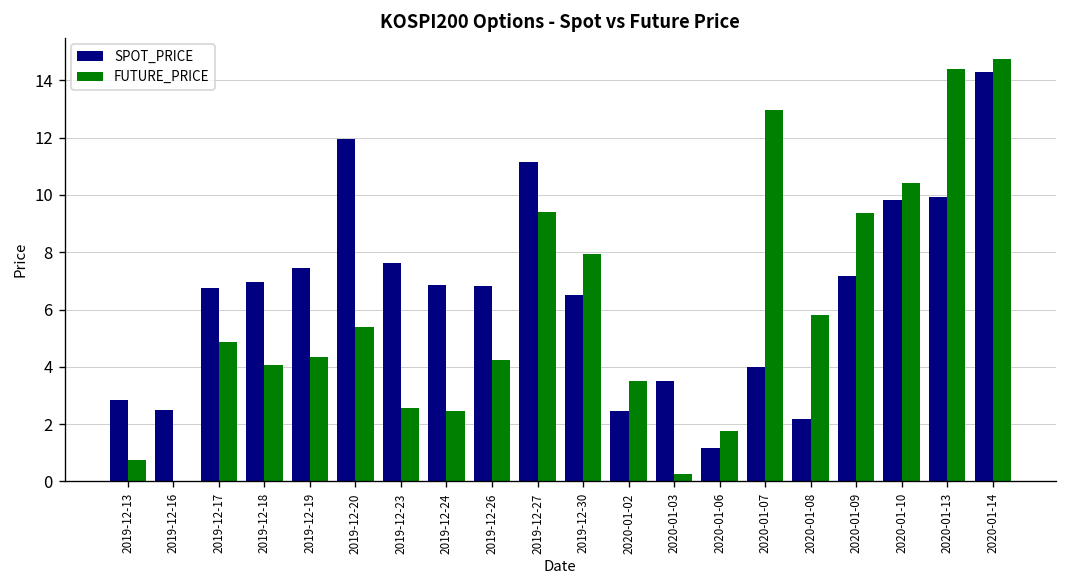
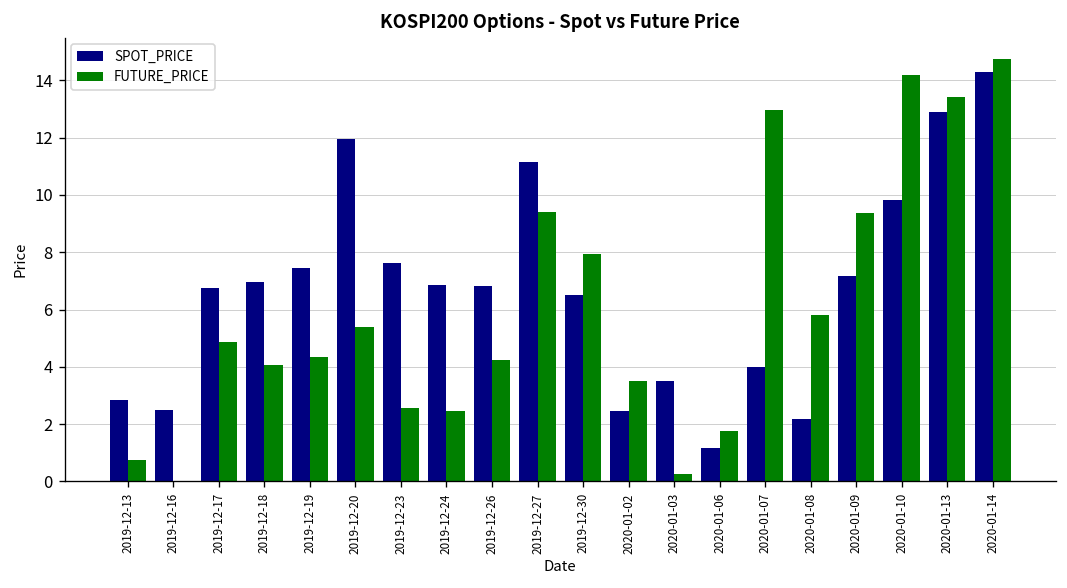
FUTURE_PRICE, 2020-01-10: 10.4 -> 14.2
SPOT_PRICE, 2020-01-13: 9.9 -> 12.9
FUTURE_PRICE, 2020-01-13: 14.4 -> 13.4
